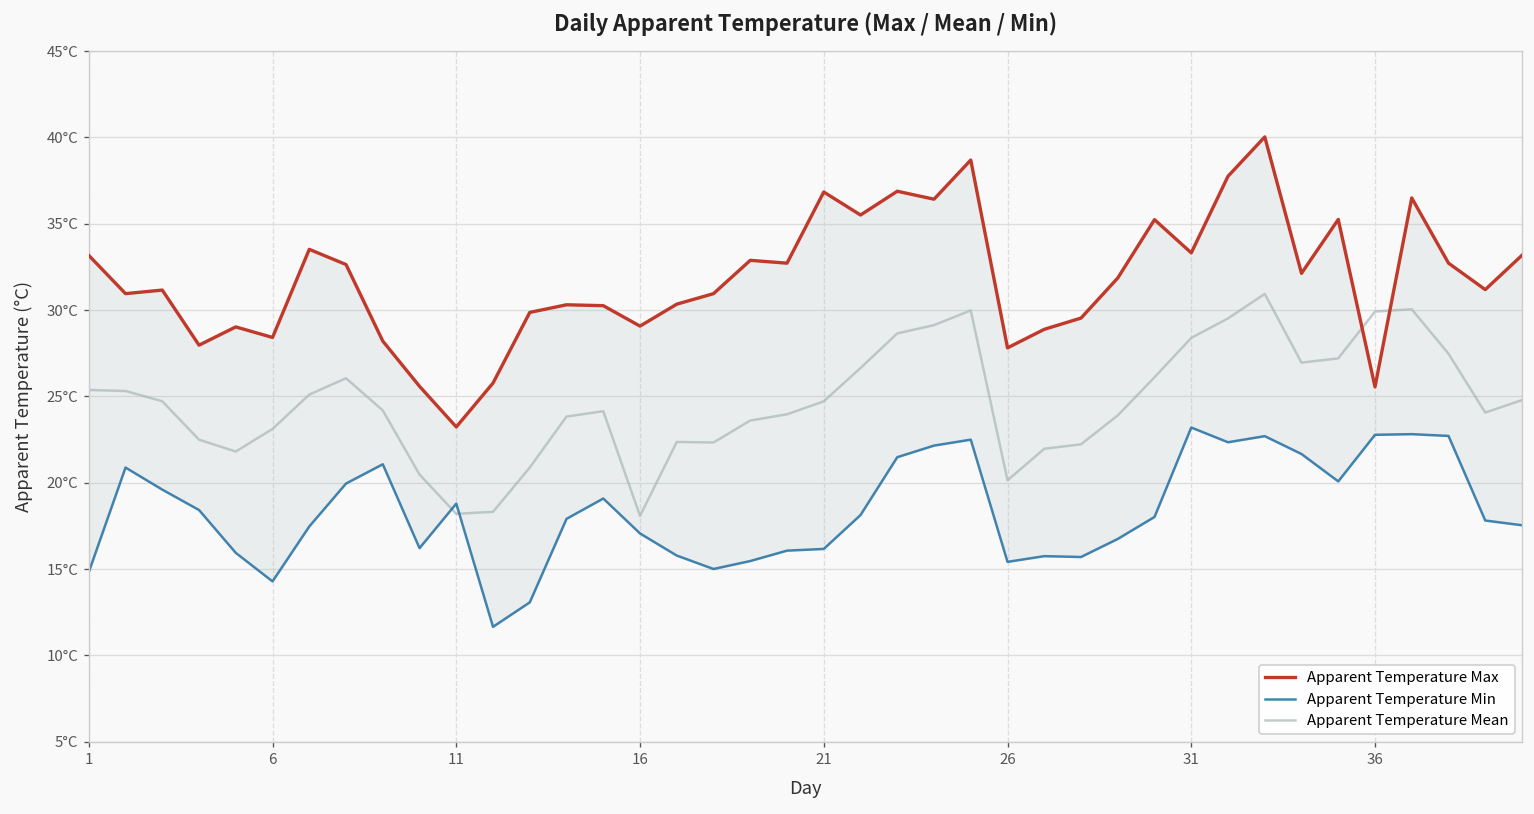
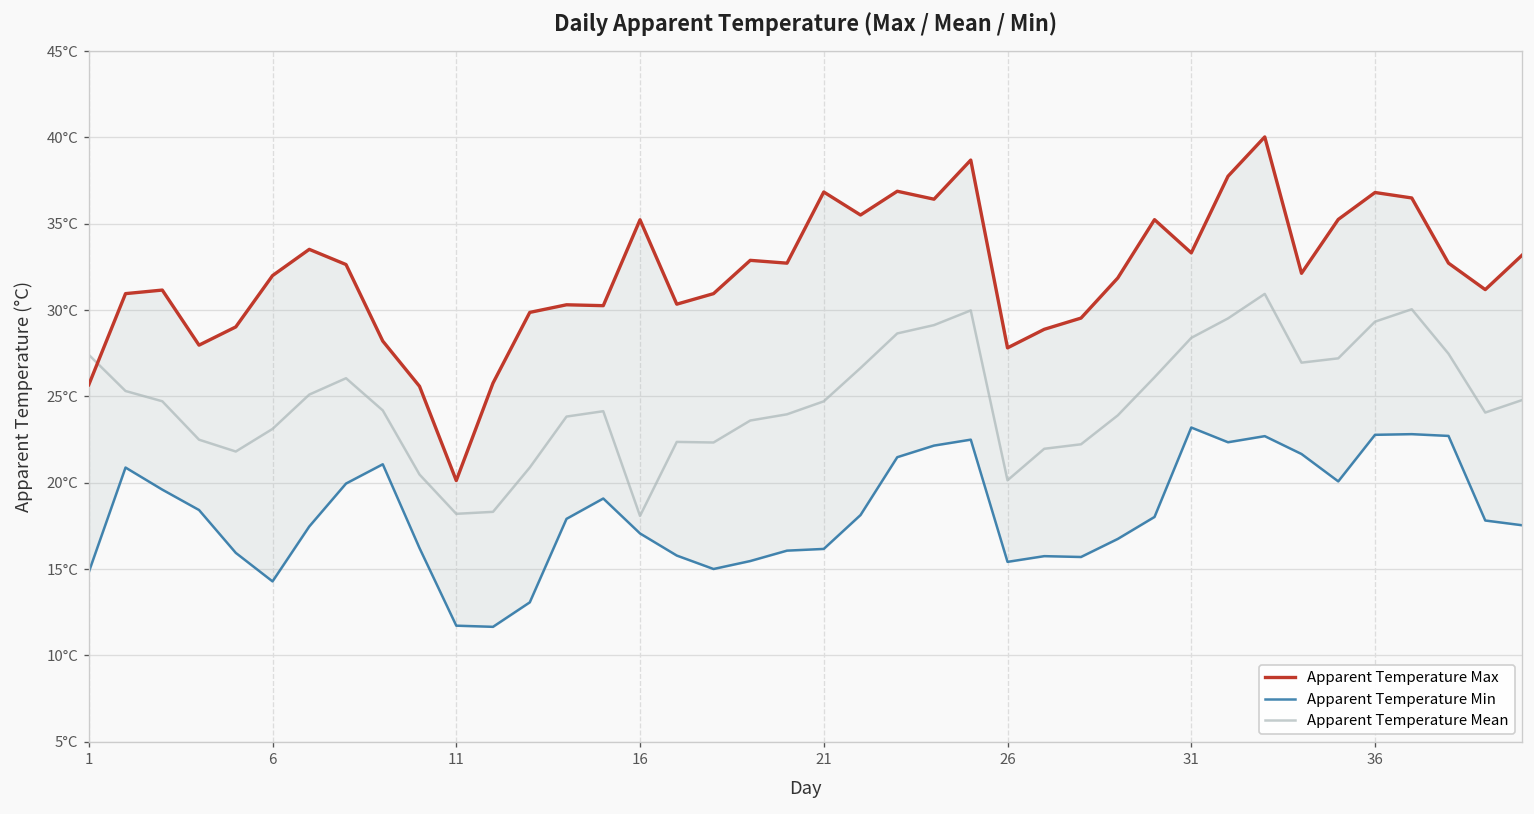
Apparent Temperature Max, 1: 33.2°C -> 25.7°C
Apparent Temperature Mean, 1: 25.4°C -> 27.4°C
Apparent Temperature Max, 6: 28.4°C -> 32.0°C
Apparent Temperature Max, 11: 23.2°C -> 20.1°C
Apparent Temperature Min, 11: 18.8°C -> 11.7°C
Apparent Temperature Max, 16: 29.1°C -> 35.2°C
Apparent Temperature Max, 36: 25.6°C -> 36.8°C
Apparent Temperature Mean, 36: 29.9°C -> 29.3°C
